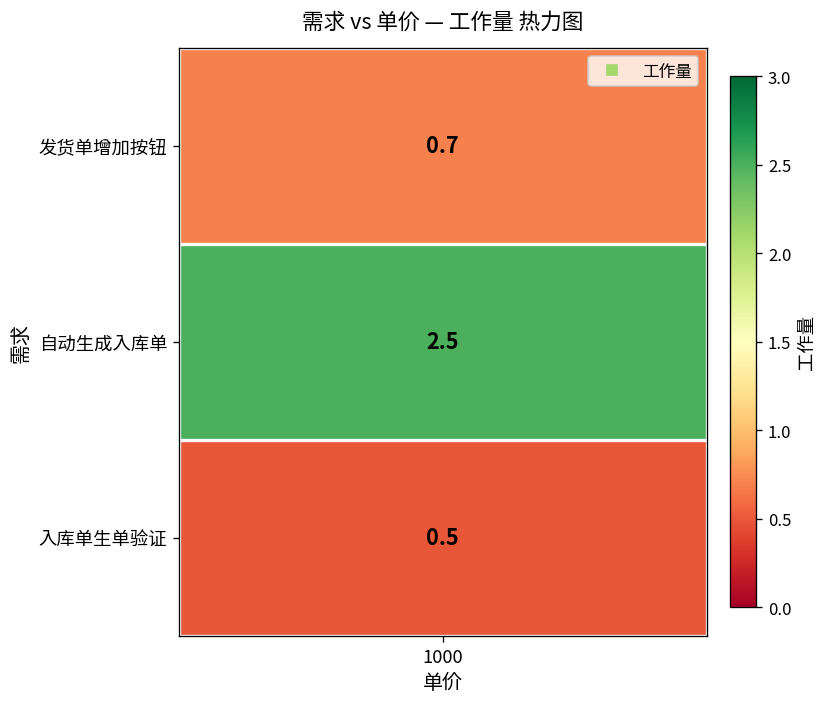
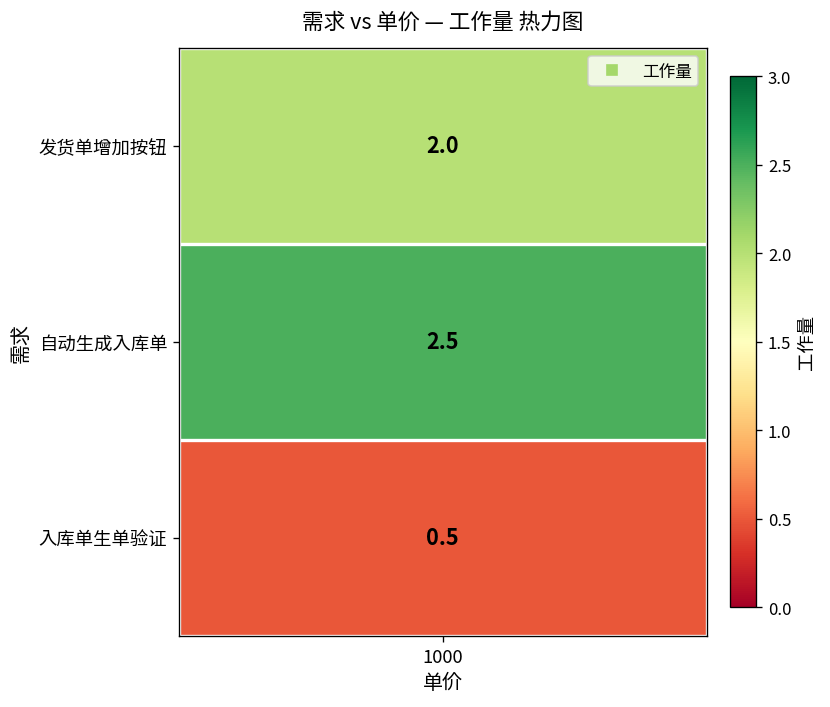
发货单增加按钮, 1000: 0.7 -> 2.0
